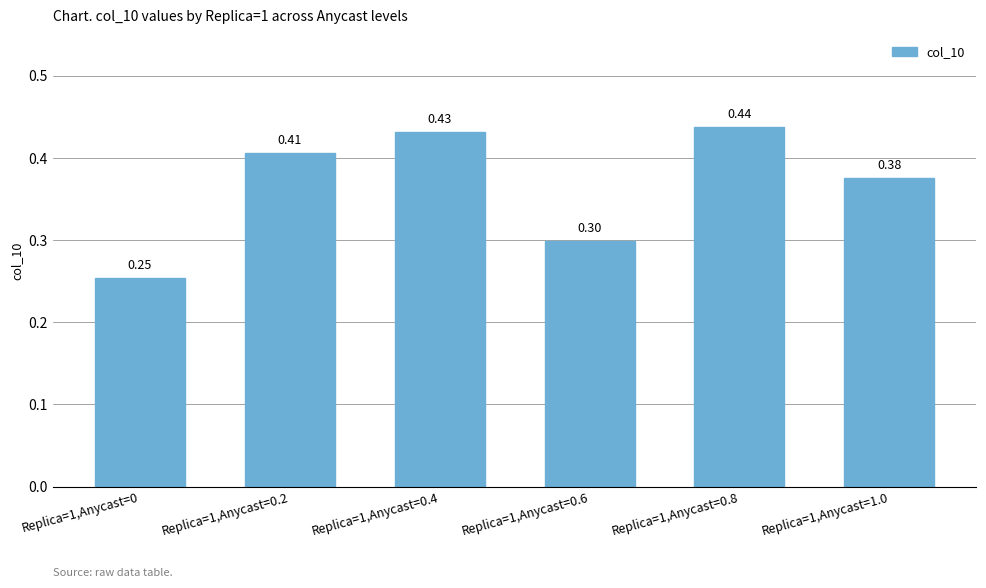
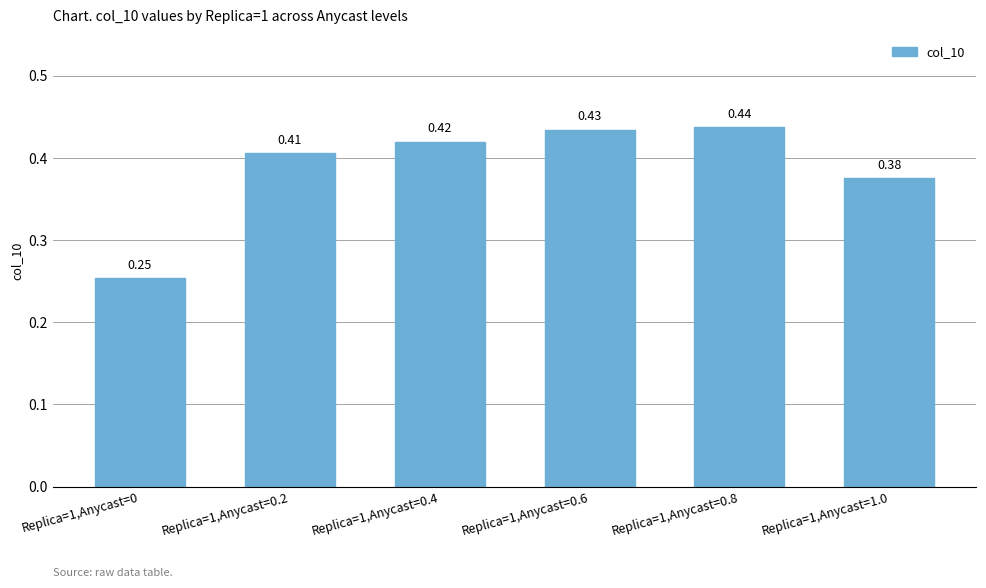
Replica=1,Anycast=0.4: 0.43 -> 0.42
Replica=1,Anycast=0.6: 0.30 -> 0.43
